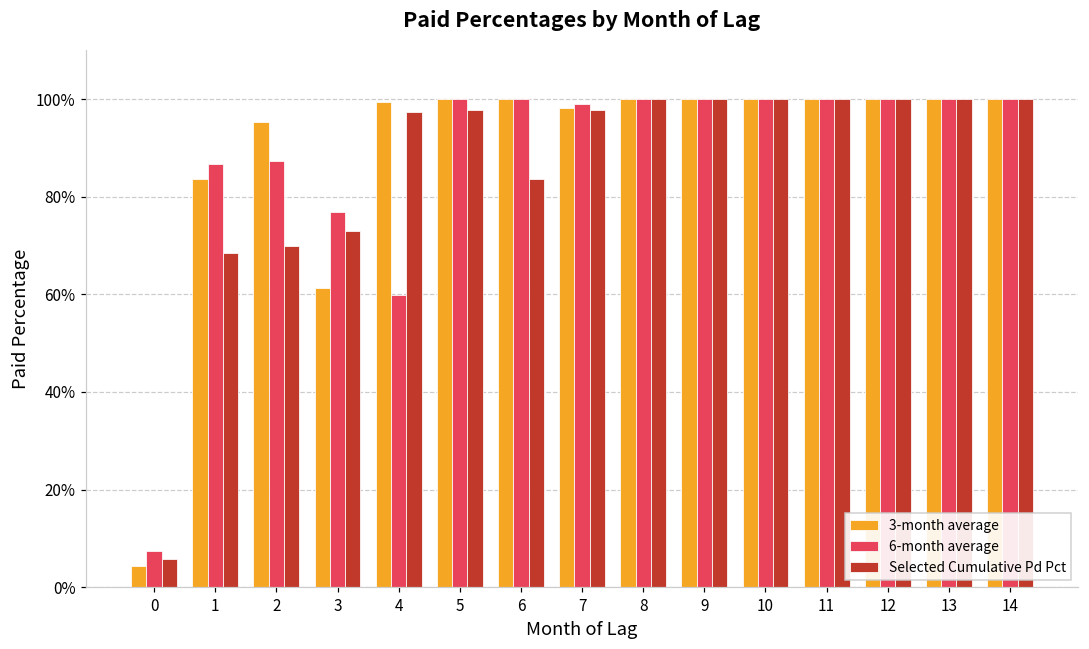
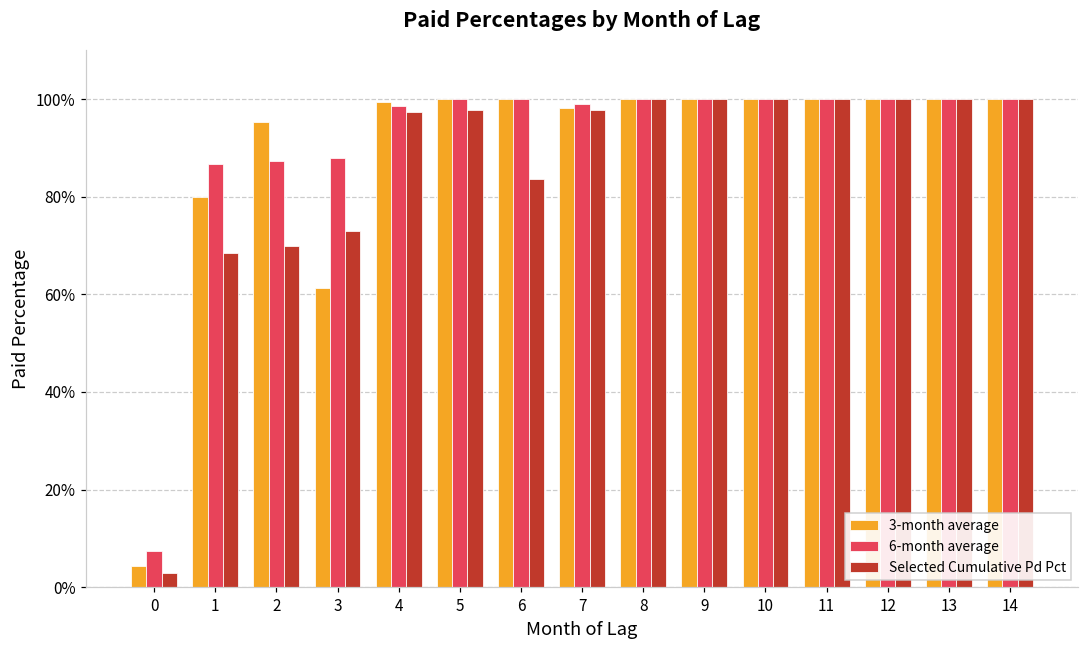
Selected Cumulative Pd Pct, 0: 6% -> 3%
3-month average, 1: 84% -> 80%
6-month average, 3: 77% -> 88%
6-month average, 4: 60% -> 99%
